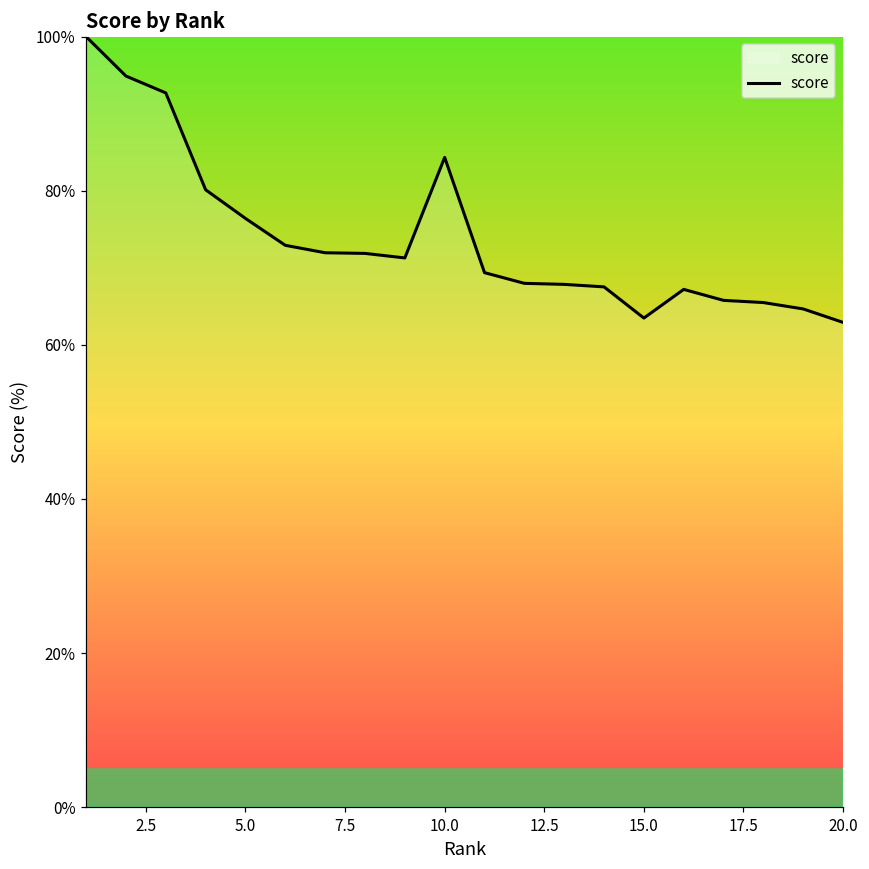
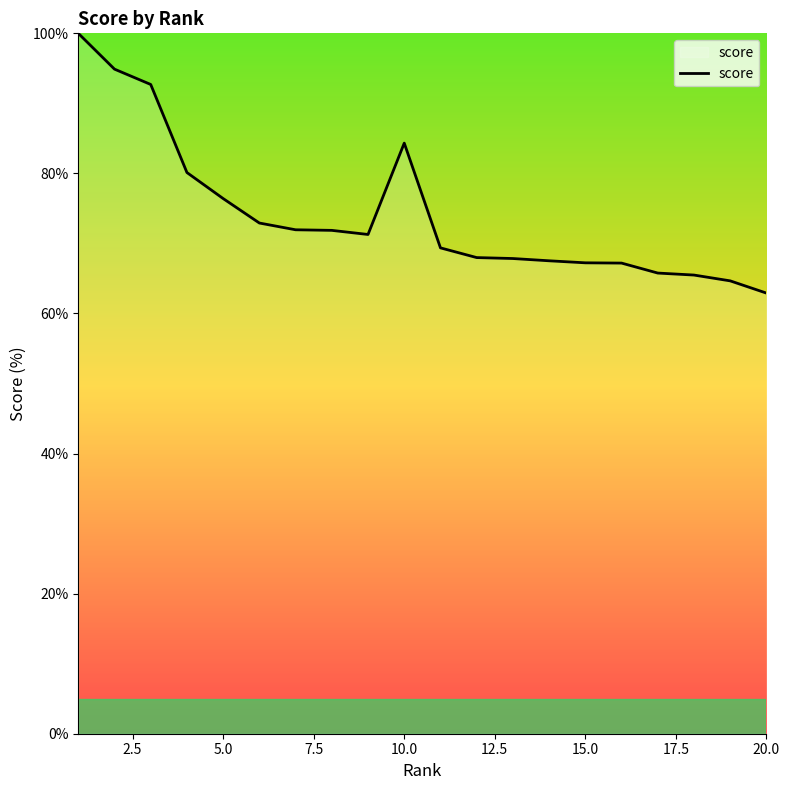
15.0: 63% -> 67%
